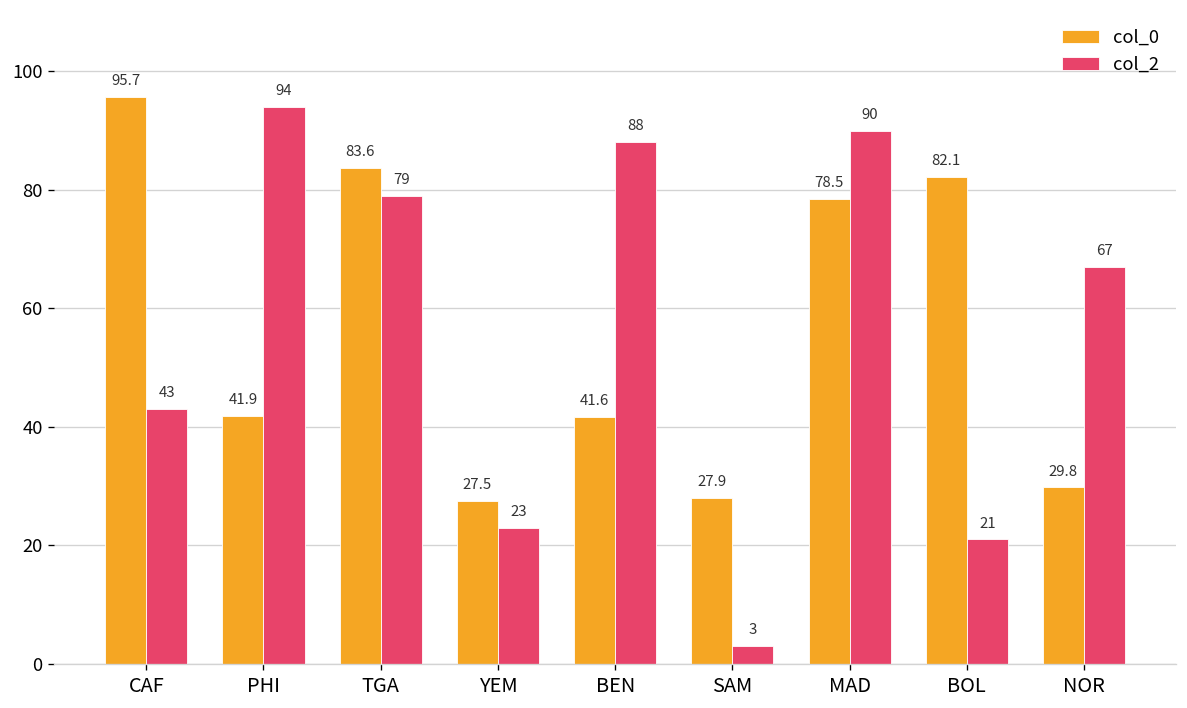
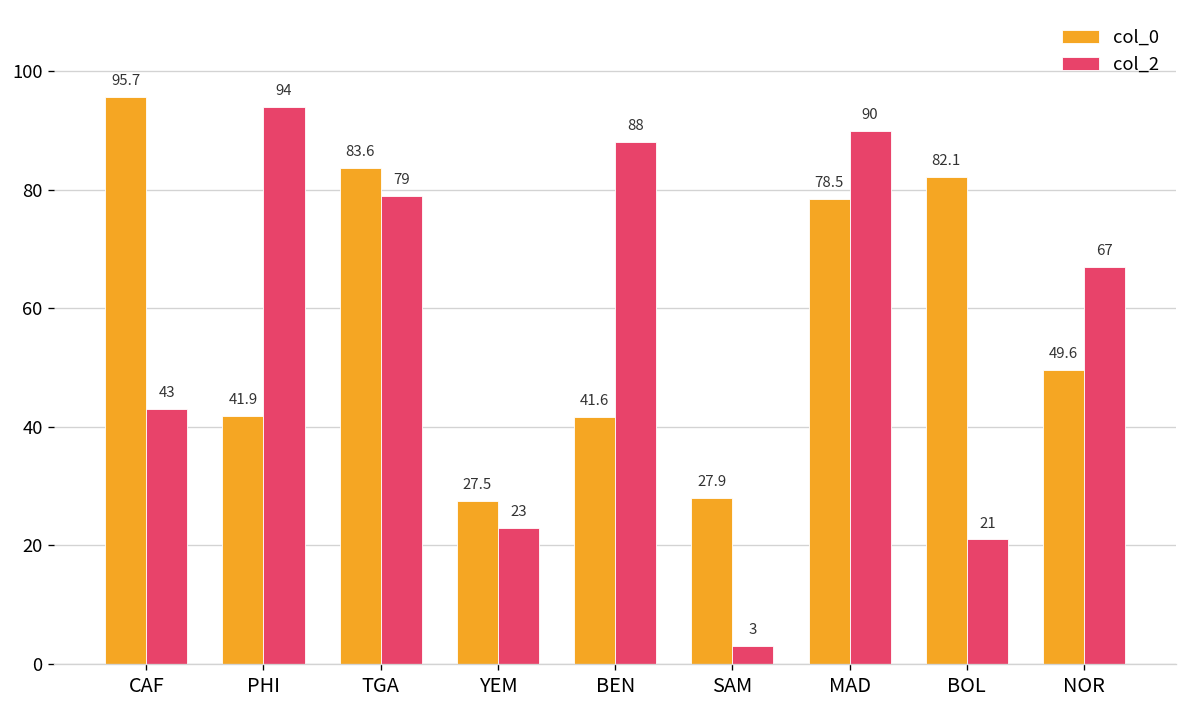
col_0, NOR: 29.8 -> 49.6
